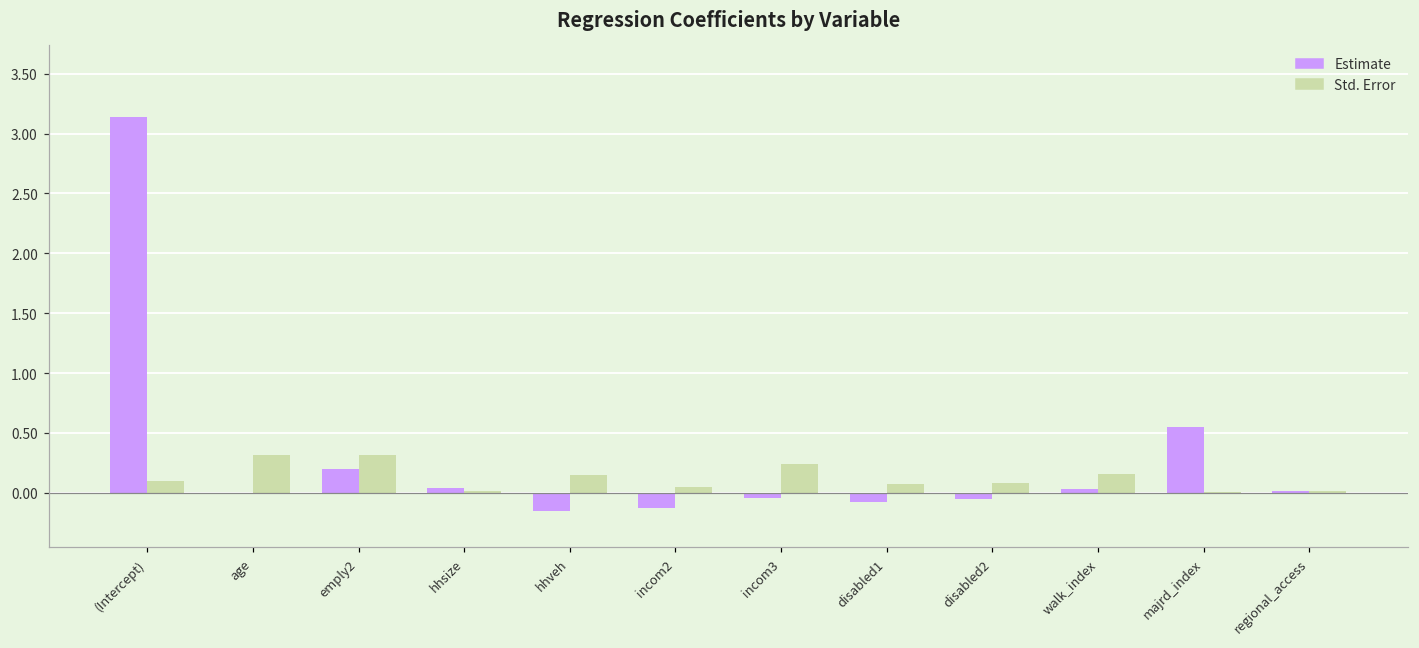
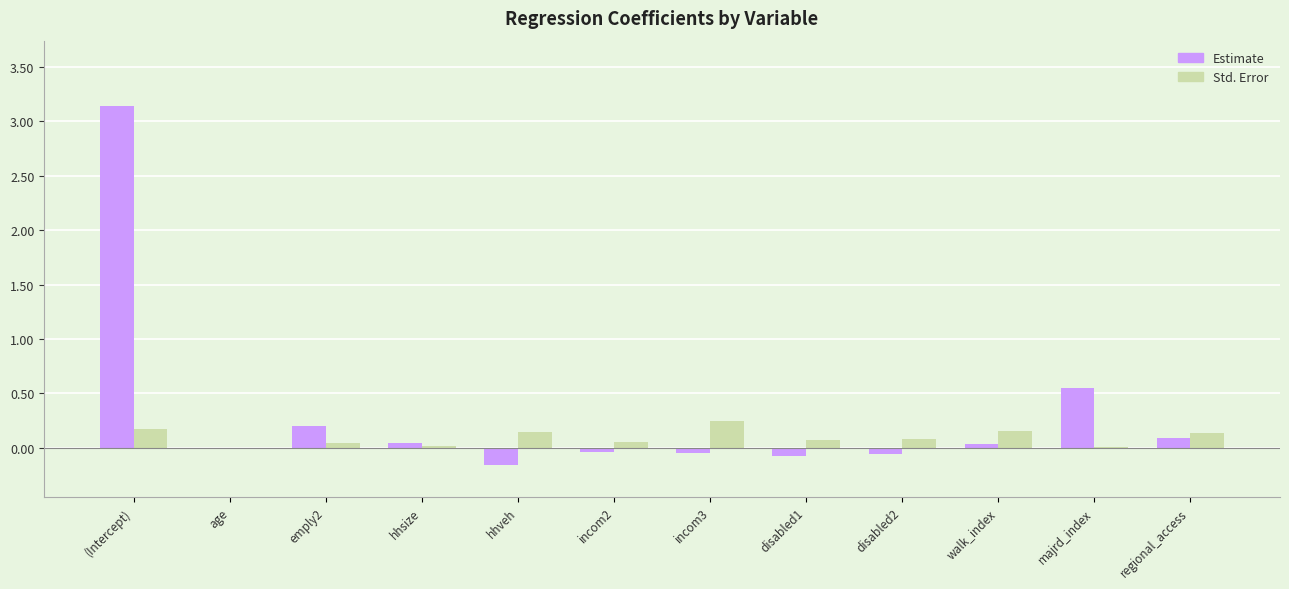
Std. Error, (Intercept): 0.10 -> 0.18
Std. Error, age: 0.31 -> 0.00
Std. Error, emply2: 0.32 -> 0.04
Estimate, incom2: -0.13 -> -0.04
Estimate, regional_access: 0.01 -> 0.09
Std. Error, regional_access: 0.01 -> 0.13
